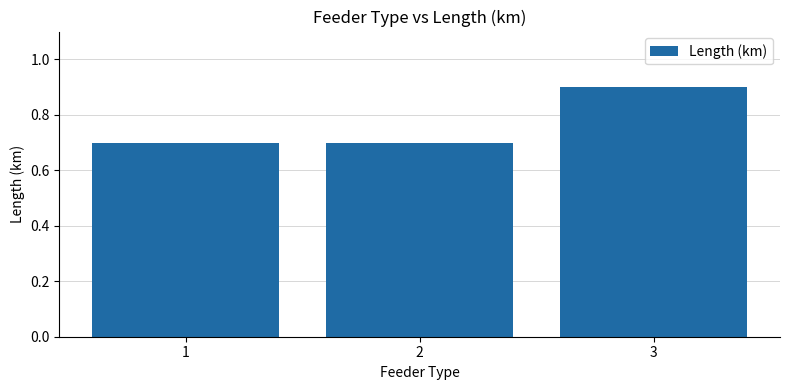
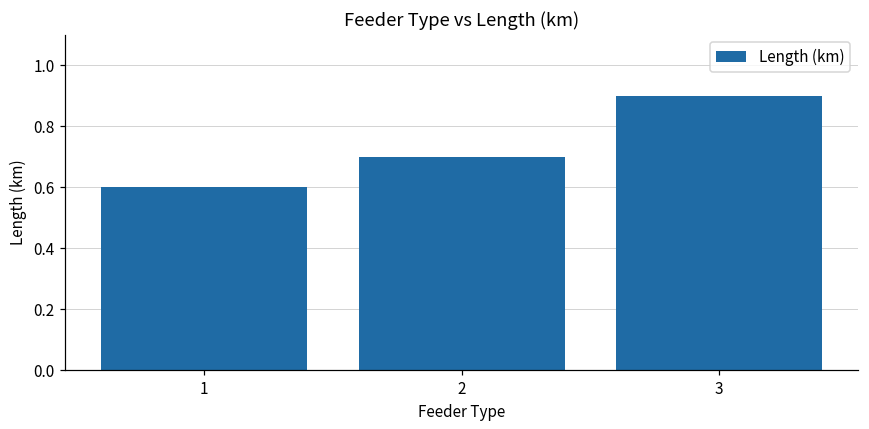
1: 0.7 -> 0.6
